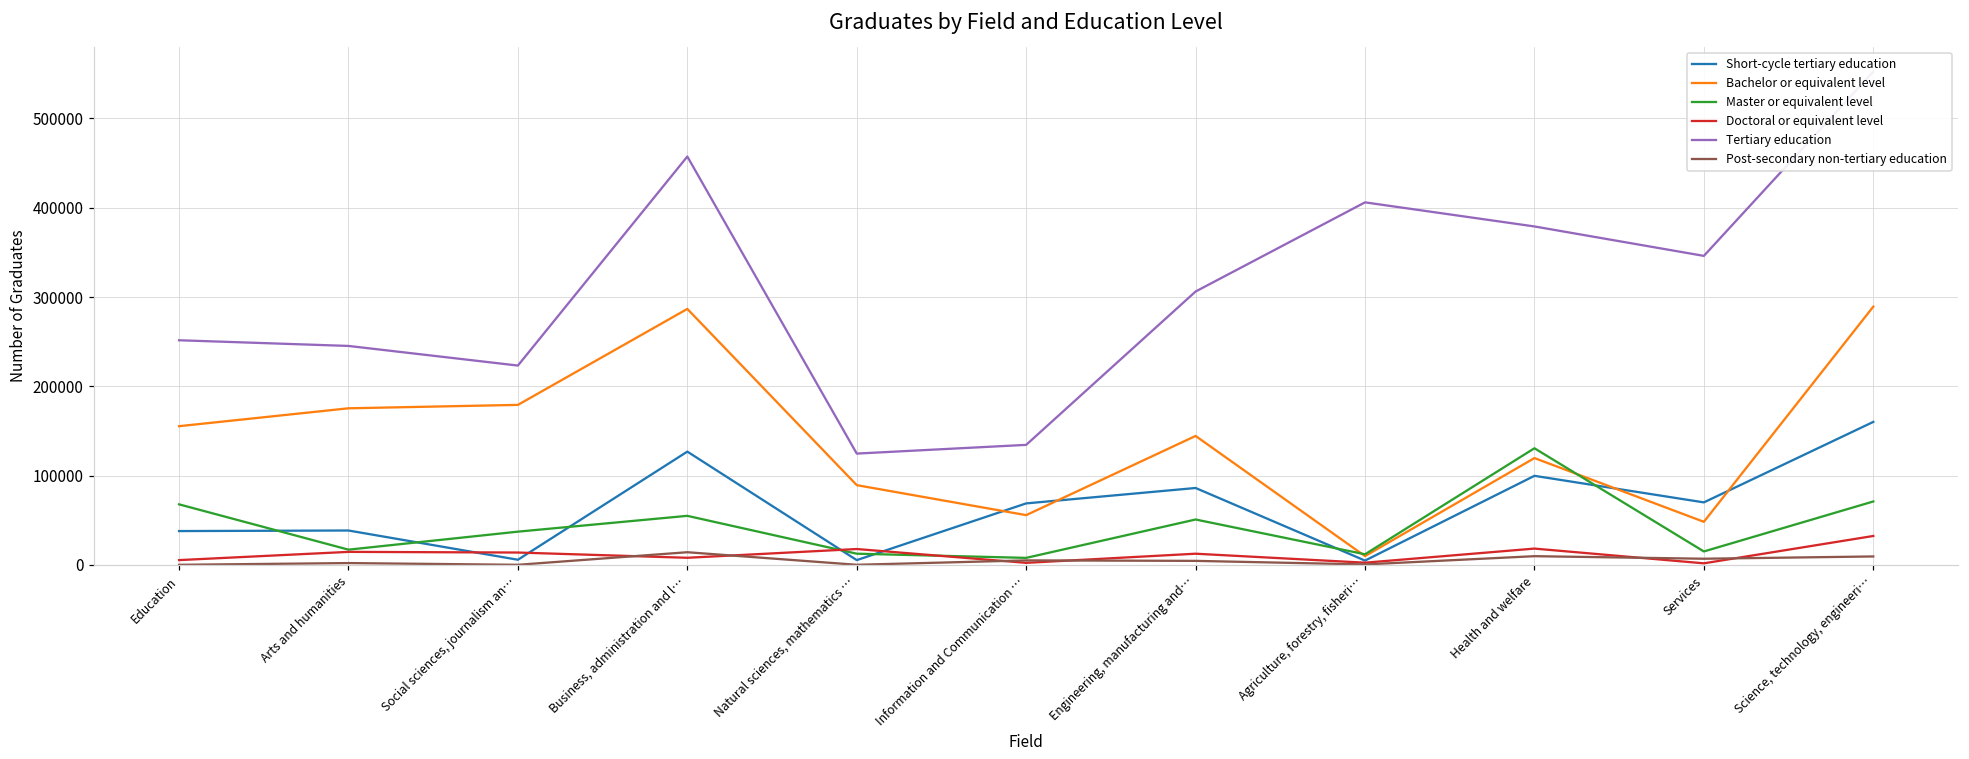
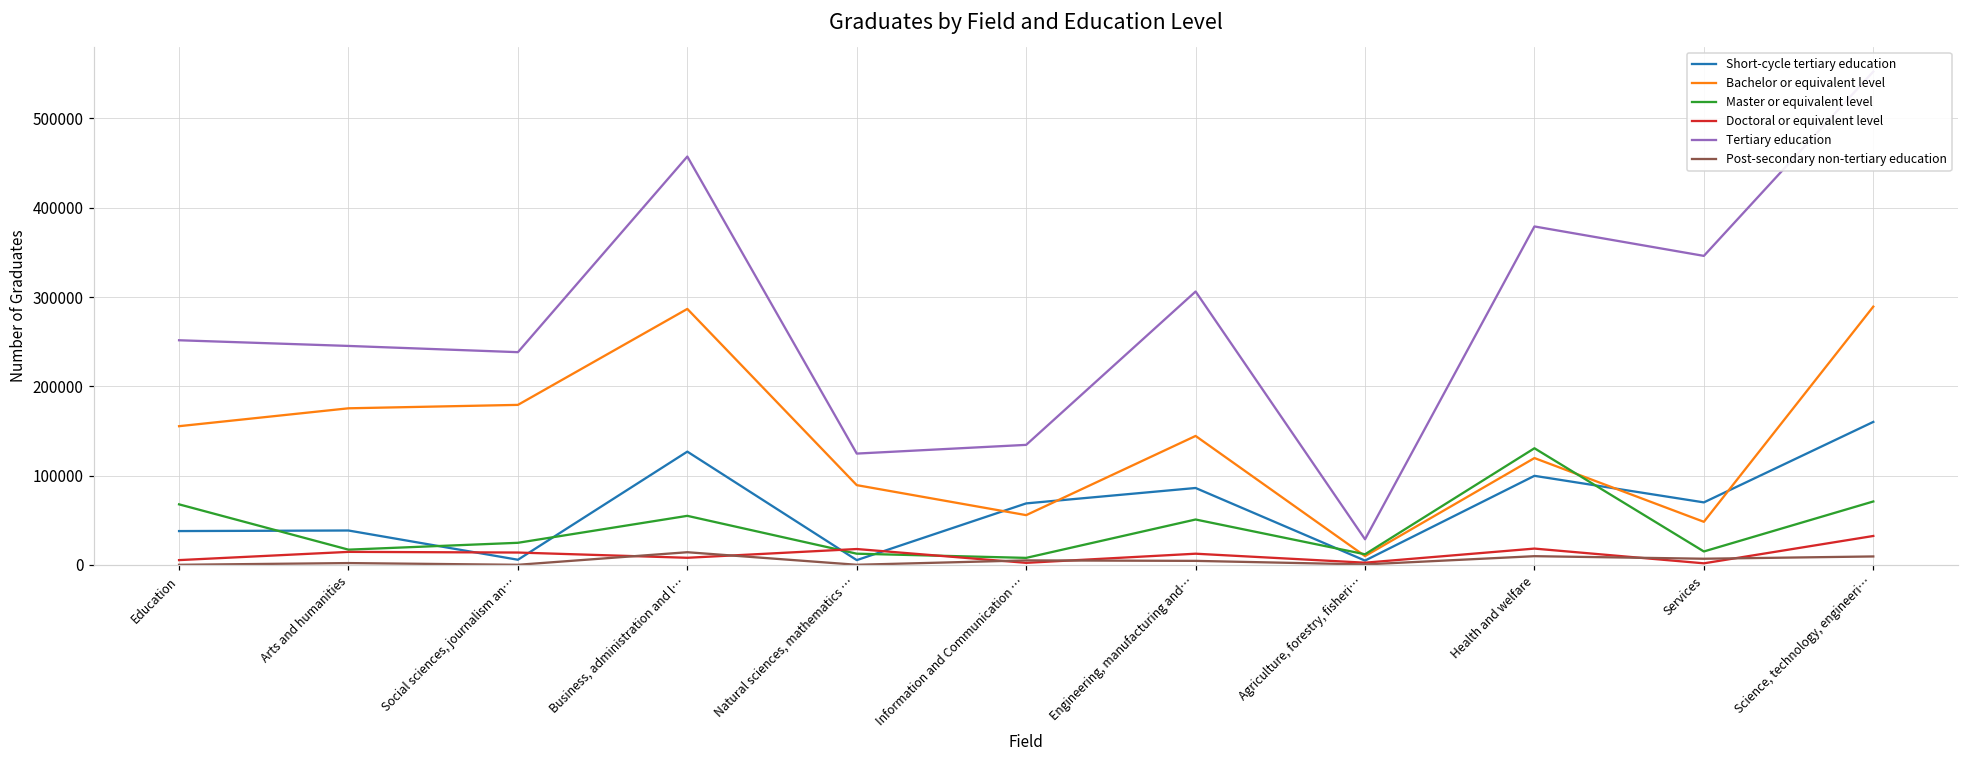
Master or equivalent level, Social sciences, journalism an…: 40000 -> 20000
Tertiary education, Social sciences, journalism an…: 220000 -> 240000
Tertiary education, Agriculture, forestry, fisheri…: 410000 -> 30000
